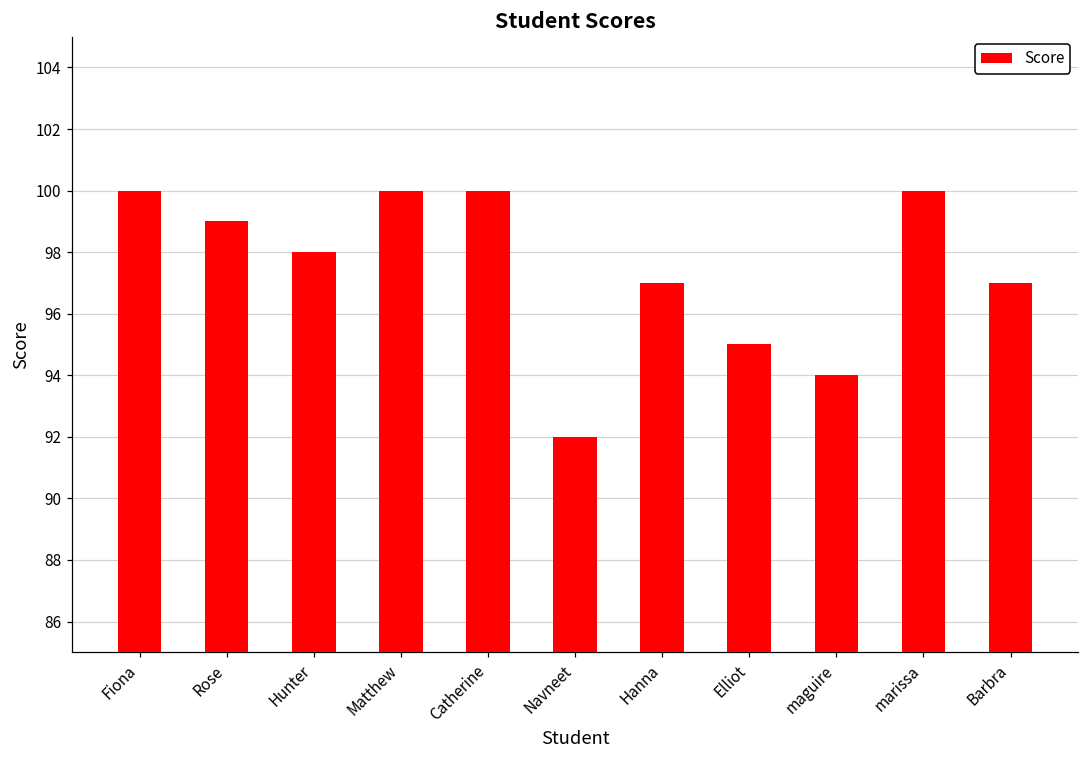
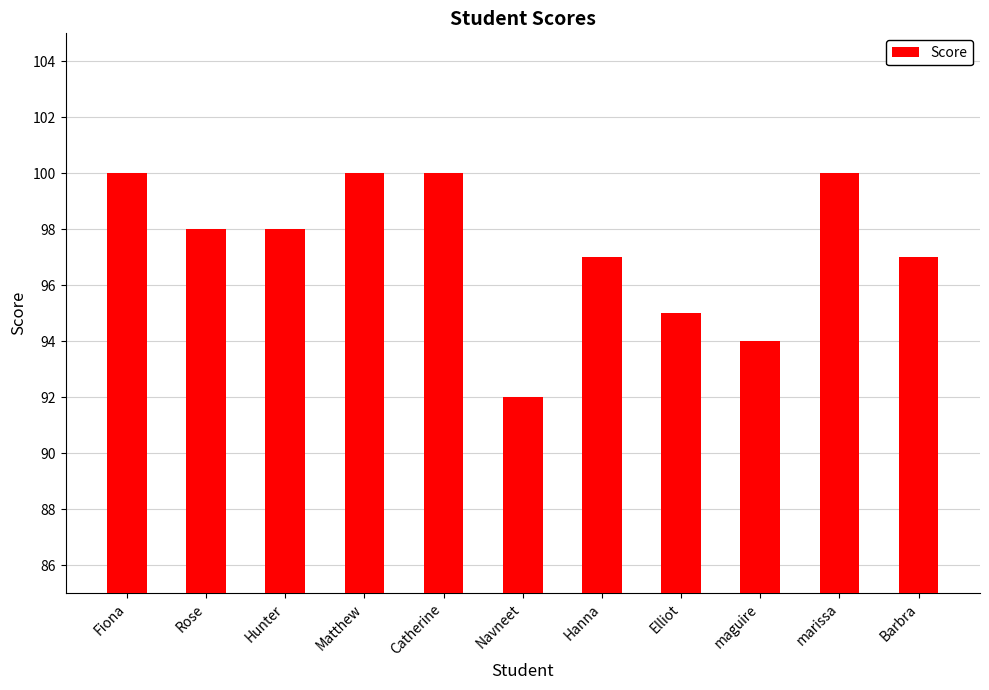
Rose: 99 -> 98
